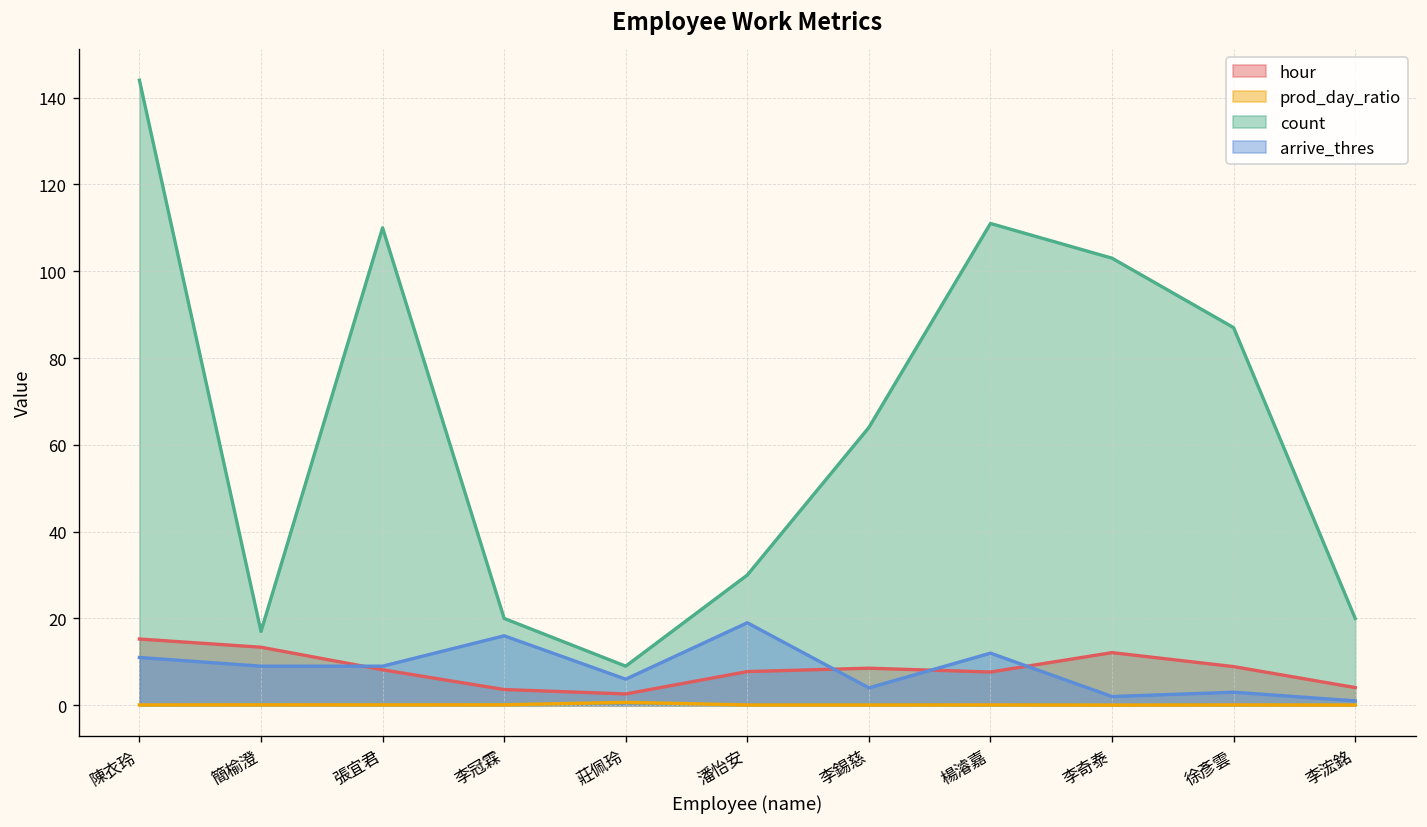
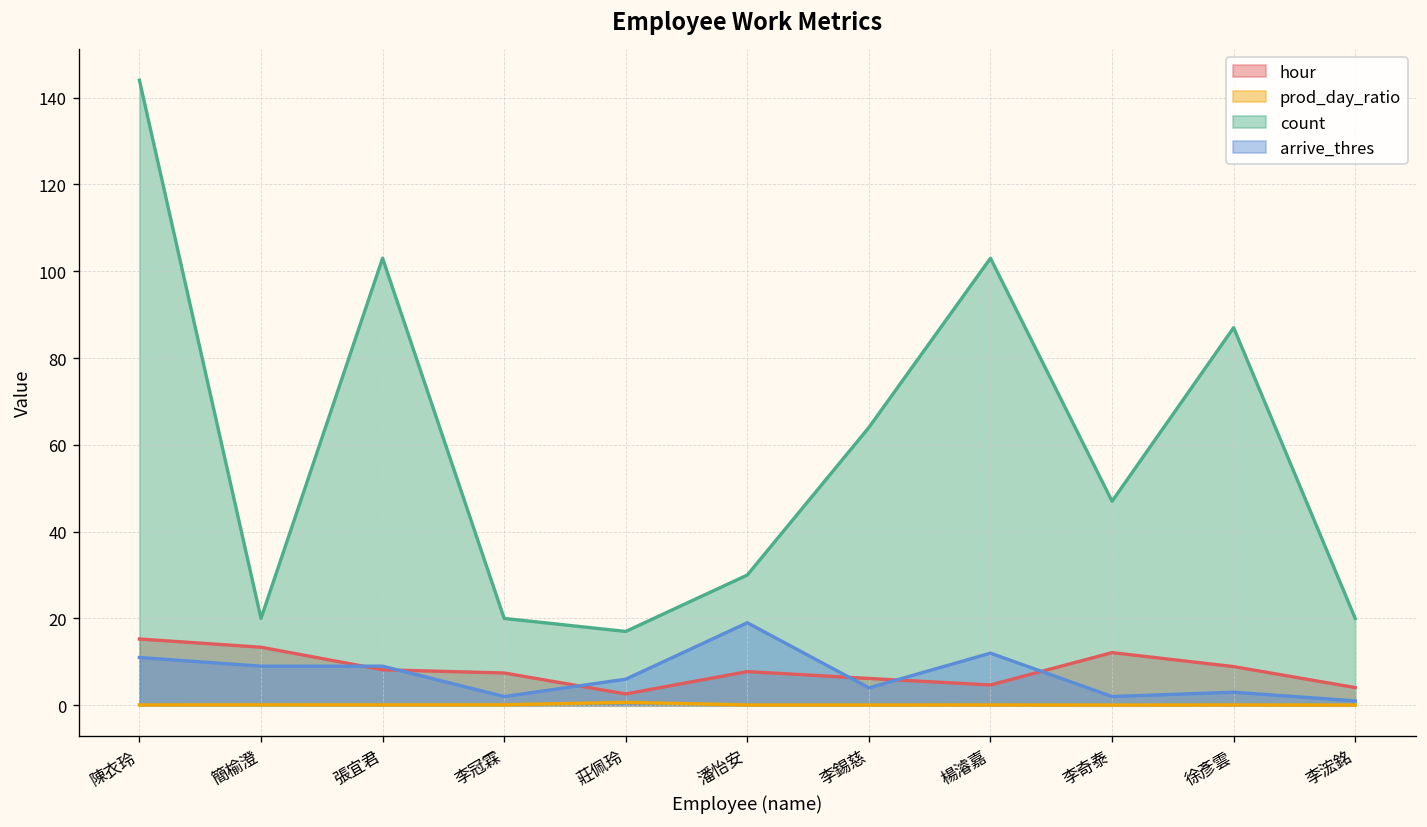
count, 簡榆澄: 17 -> 20
count, 張宜君: 110 -> 103
hour, 李冠霖: 4 -> 7
arrive_thres, 李冠霖: 16 -> 2
count, 莊佩玲: 9 -> 17
hour, 李錫慈: 9 -> 6
hour, 楊濬嘉: 8 -> 5
count, 楊濬嘉: 111 -> 103
count, 李奇泰: 103 -> 47
